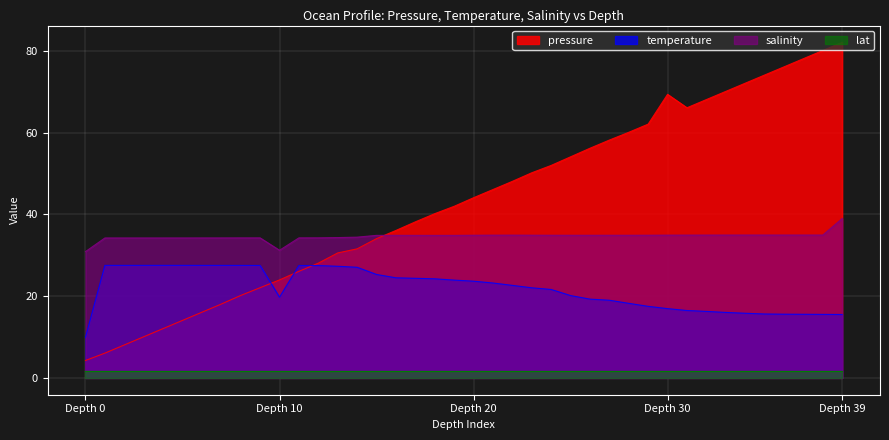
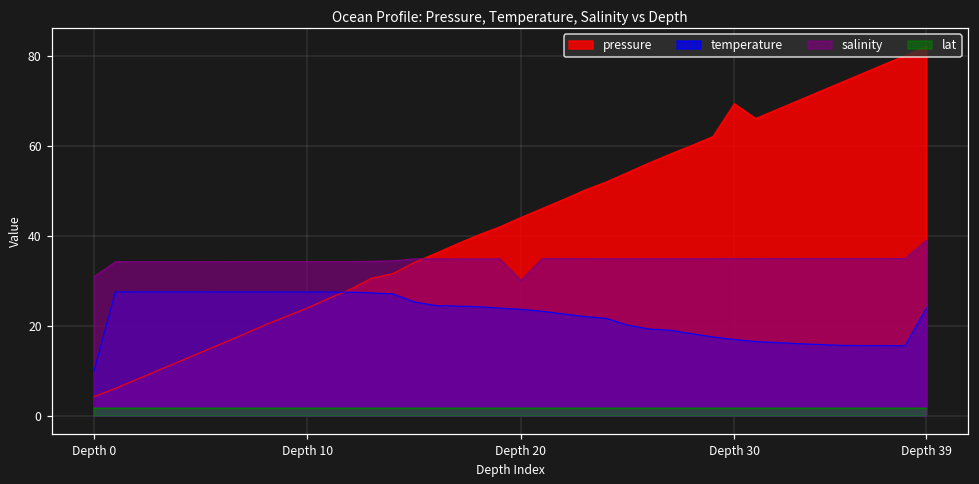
temperature, Depth 10: 20 -> 27
salinity, Depth 10: 31 -> 34
salinity, Depth 20: 35 -> 30
temperature, Depth 39: 16 -> 24
